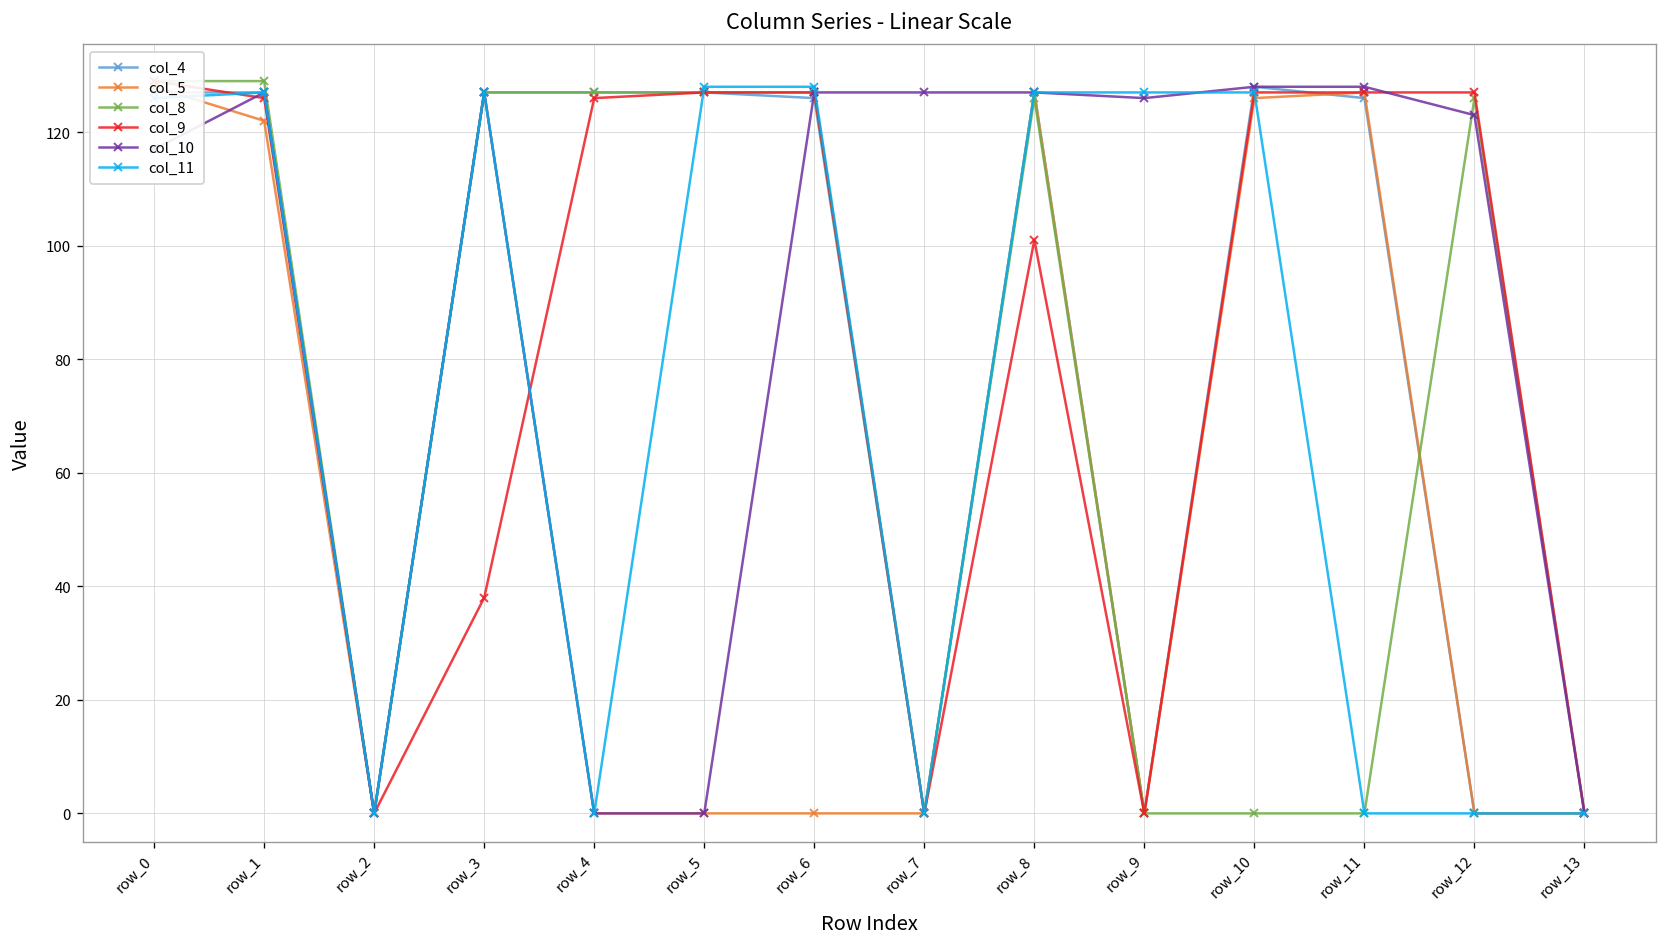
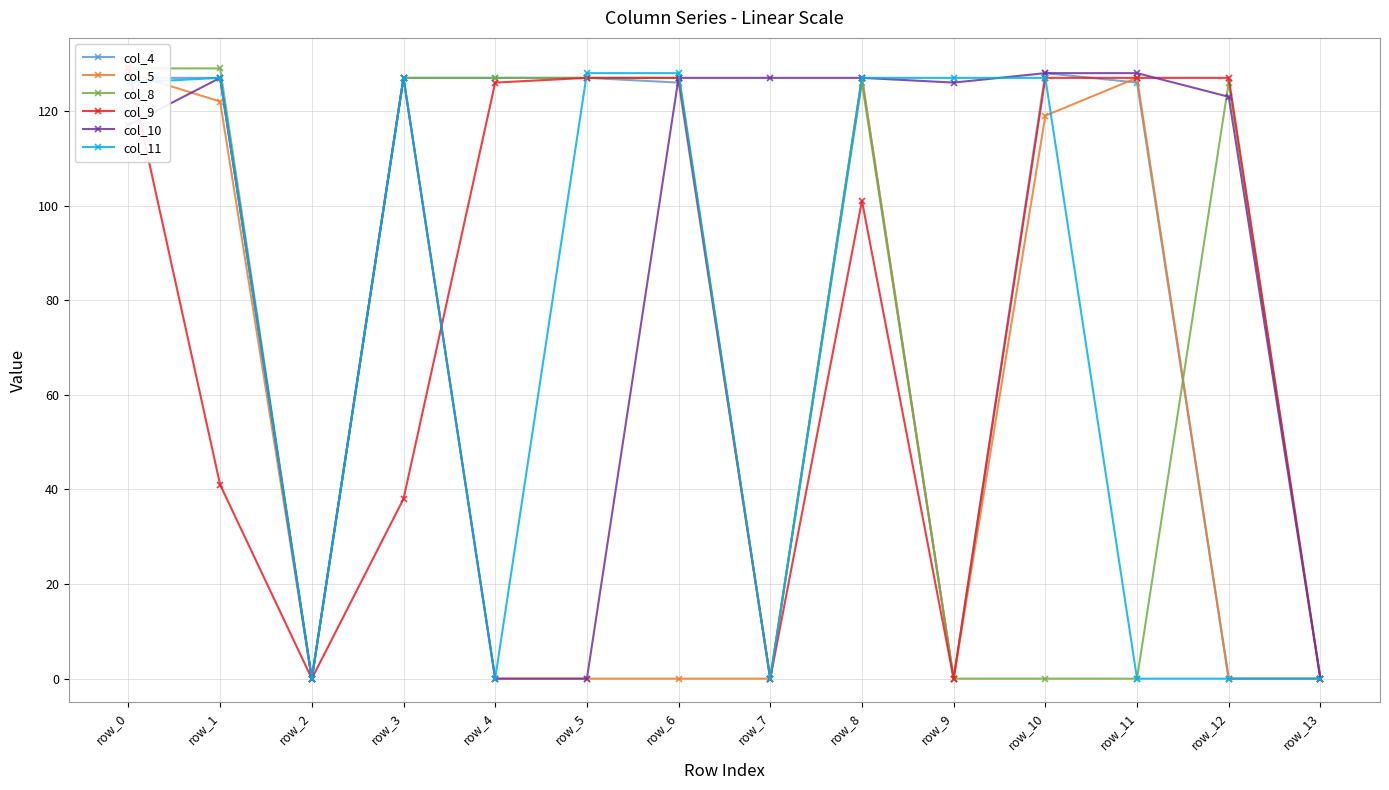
col_9, row_1: 126 -> 41
col_5, row_10: 126 -> 119
